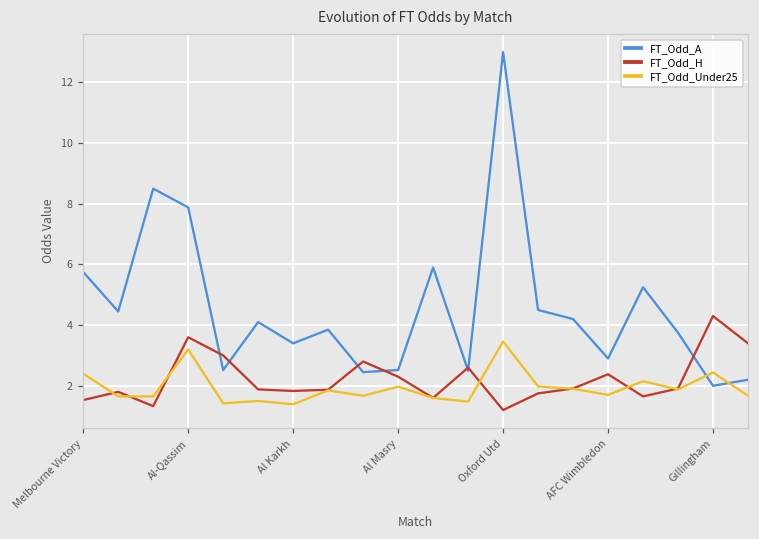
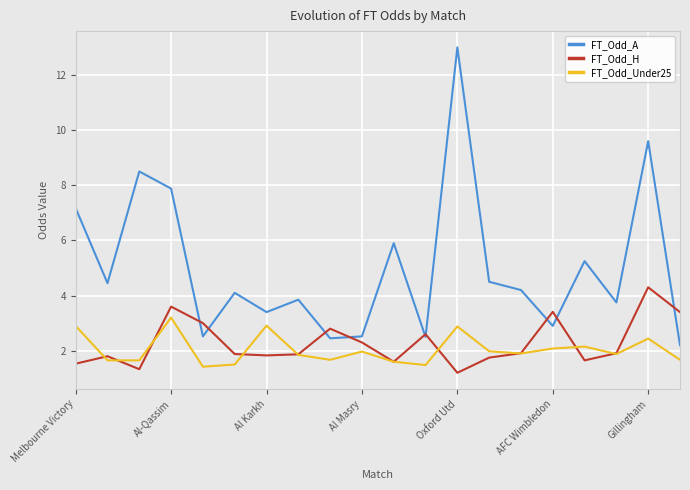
FT_Odd_A, Melbourne Victory: 5.8 -> 7.2
FT_Odd_Under25, Melbourne Victory: 2.4 -> 2.9
FT_Odd_Under25, Al Karkh: 1.4 -> 2.9
FT_Odd_Under25, Oxford Utd: 3.5 -> 2.9
FT_Odd_H, AFC Wimbledon: 2.4 -> 3.4
FT_Odd_Under25, AFC Wimbledon: 1.7 -> 2.1
FT_Odd_A, Gillingham: 2.0 -> 9.6
